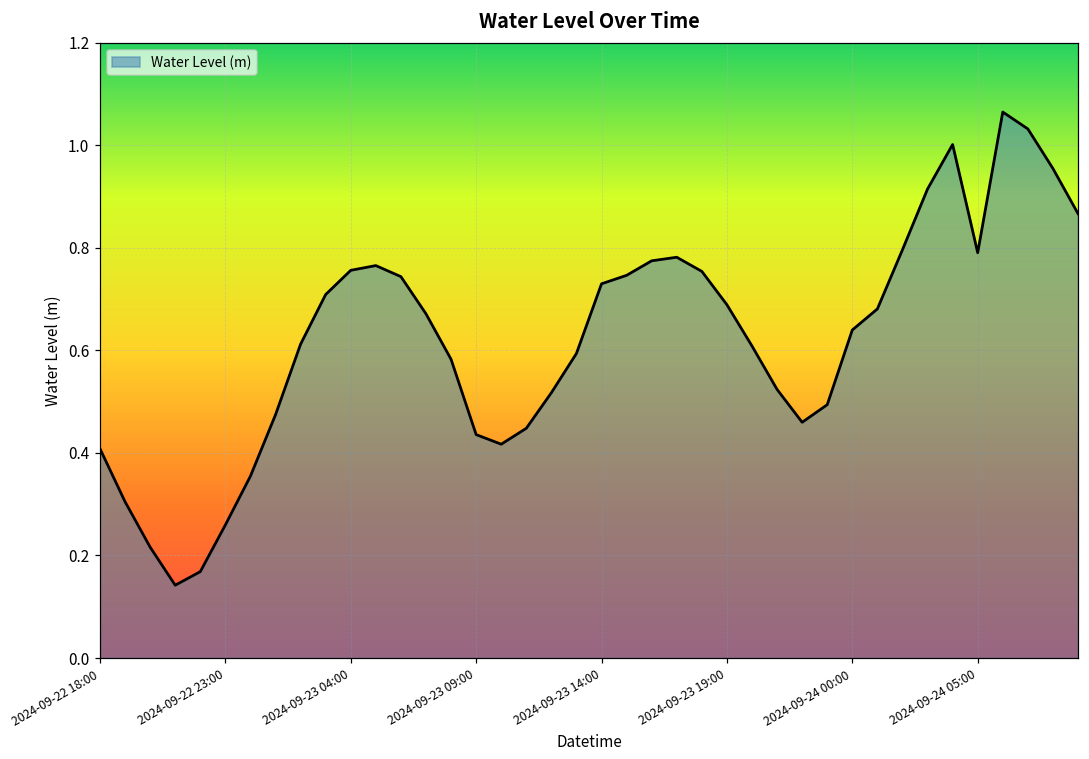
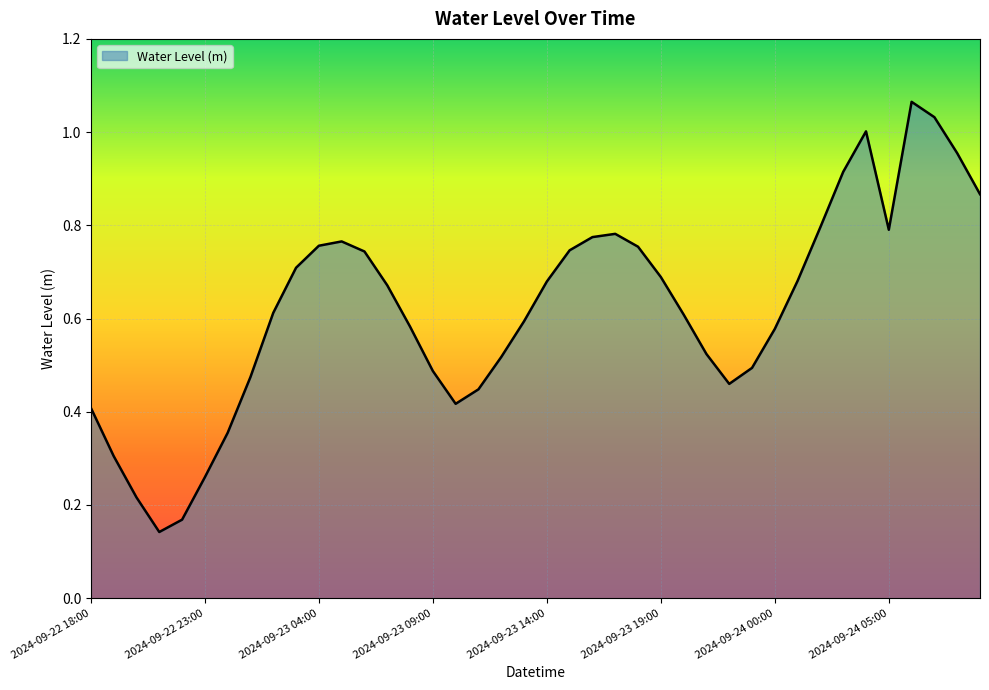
2024-09-23 09:00: 0.44 -> 0.49
2024-09-23 14:00: 0.73 -> 0.68
2024-09-24 00:00: 0.64 -> 0.58
